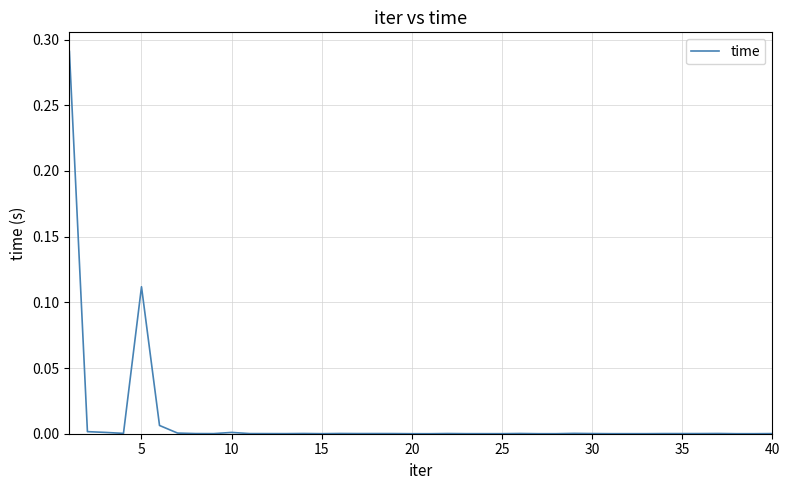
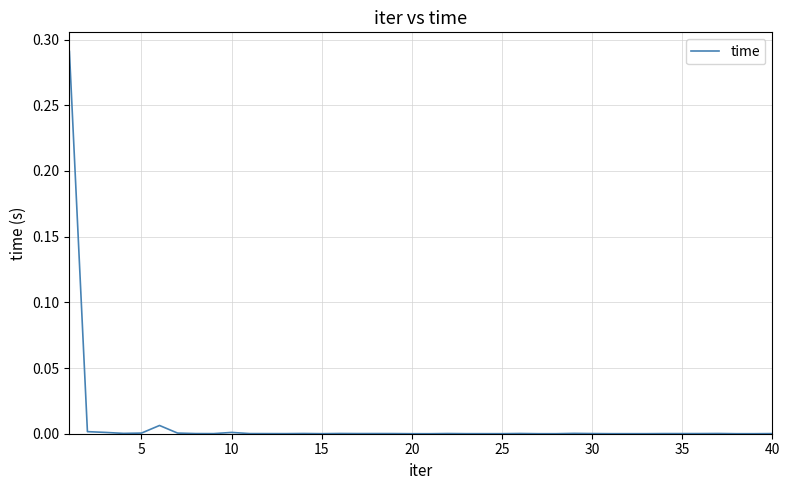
5: 0.112 -> 0.000
